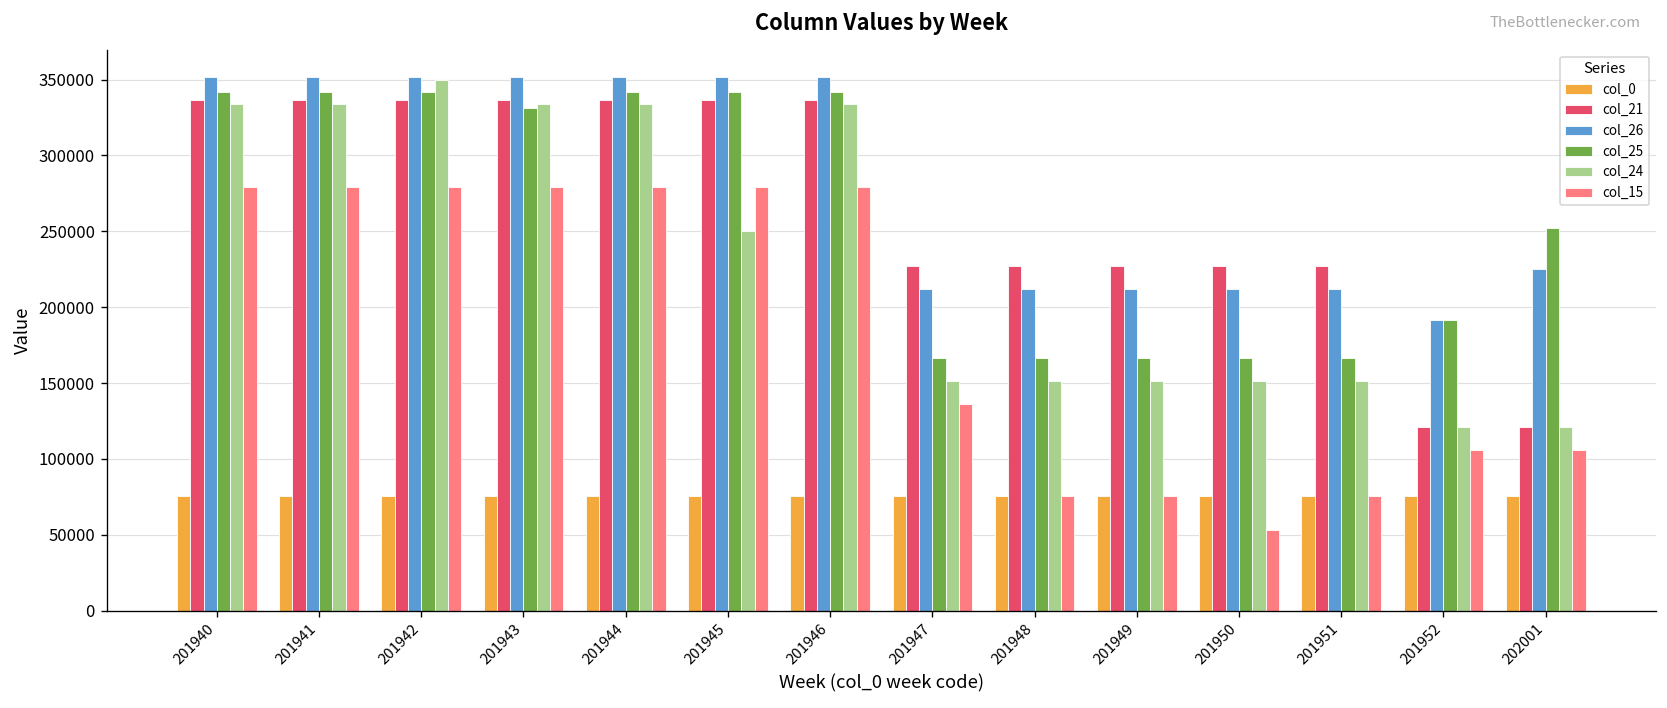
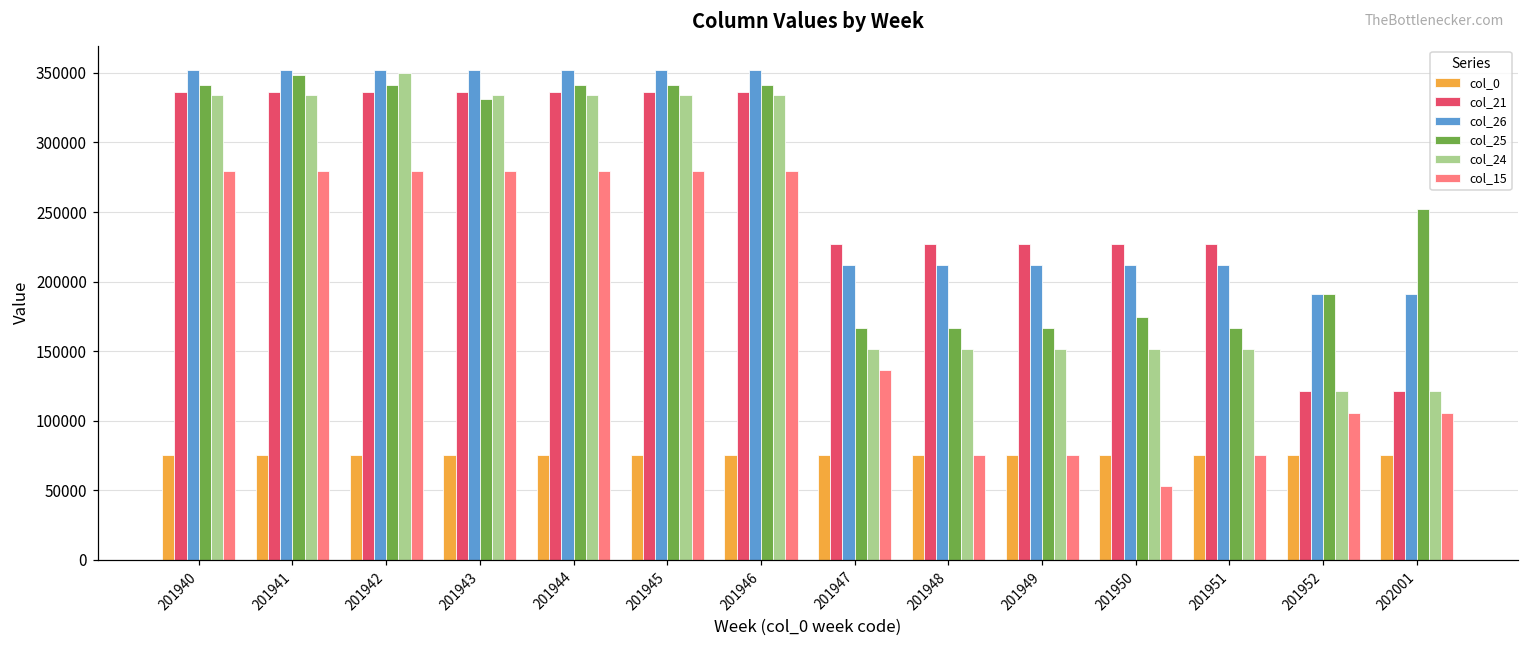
col_25, 201941: 342000 -> 348000
col_24, 201945: 250000 -> 334000
col_25, 201950: 166000 -> 174000
col_26, 202001: 225000 -> 191000
